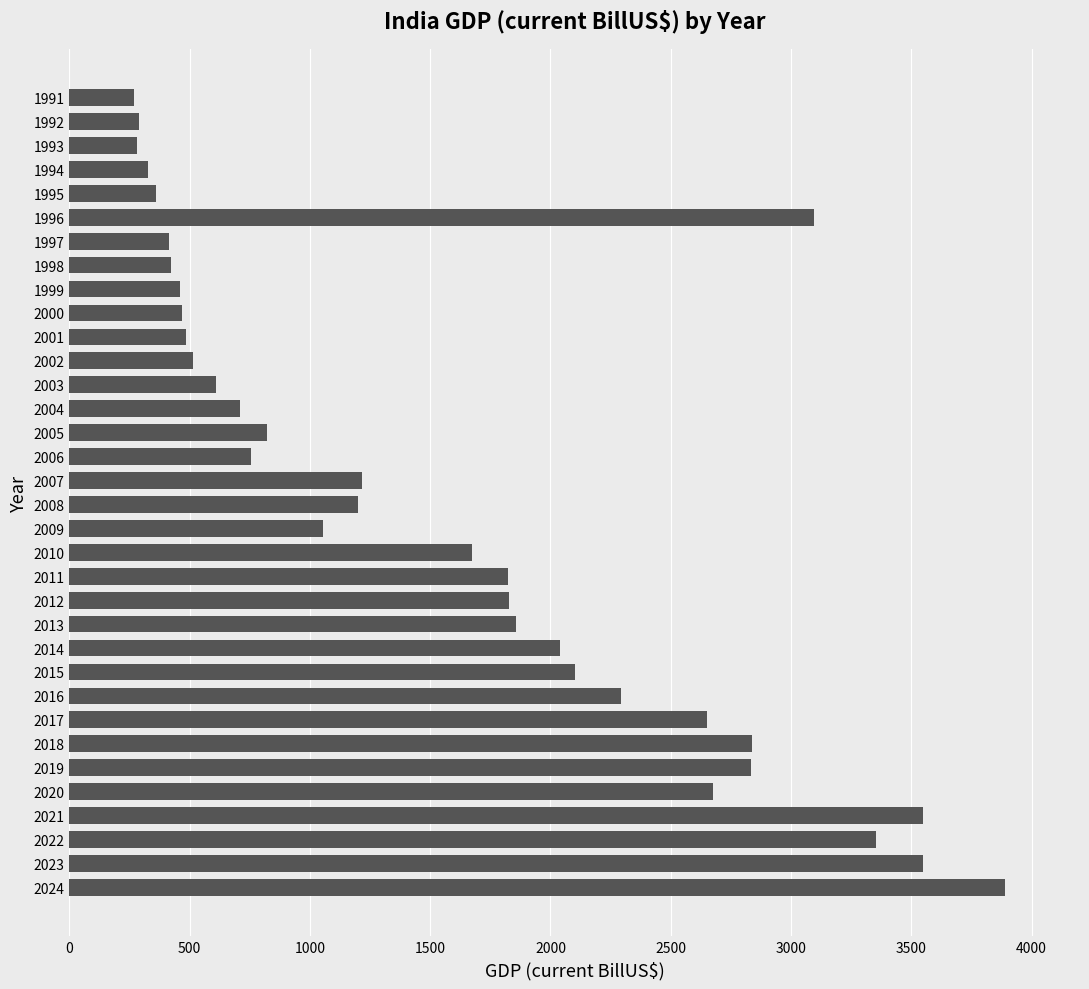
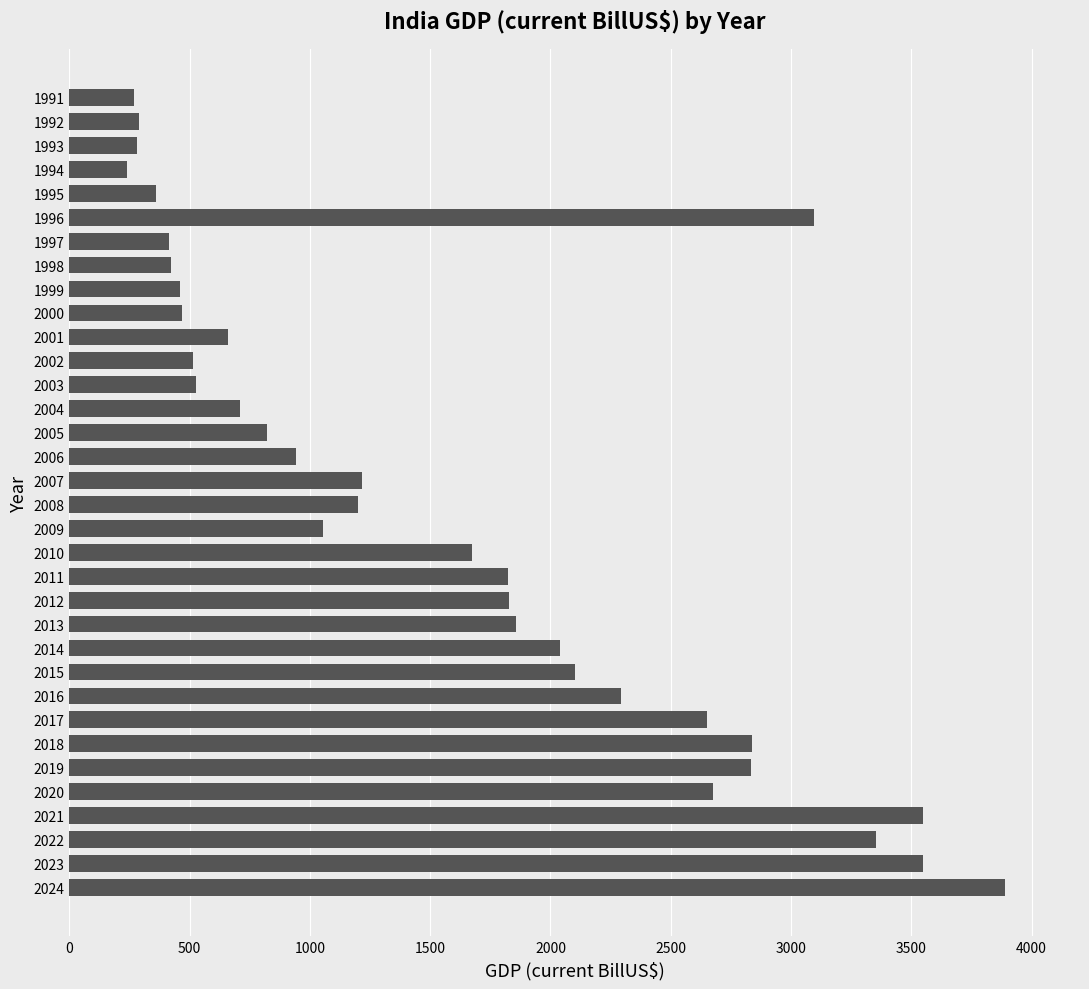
1994: 330 -> 240
2001: 490 -> 660
2003: 610 -> 530
2006: 750 -> 940
